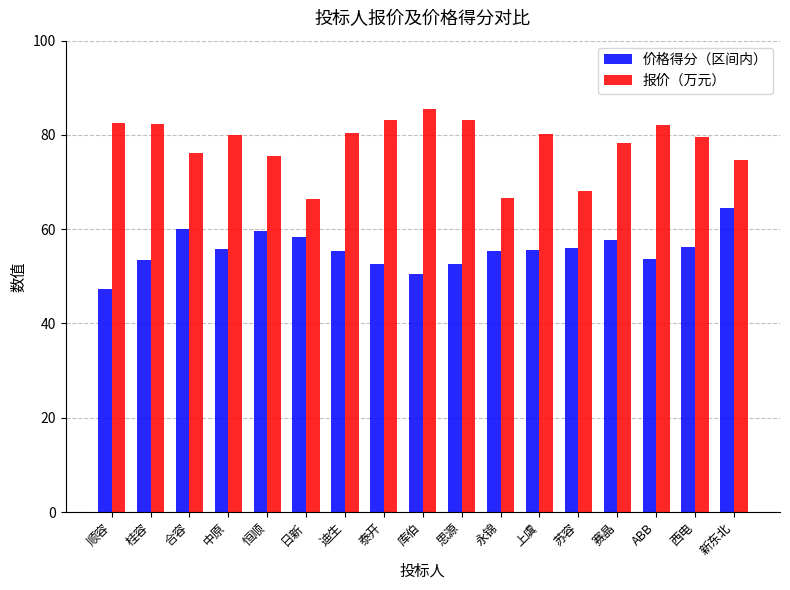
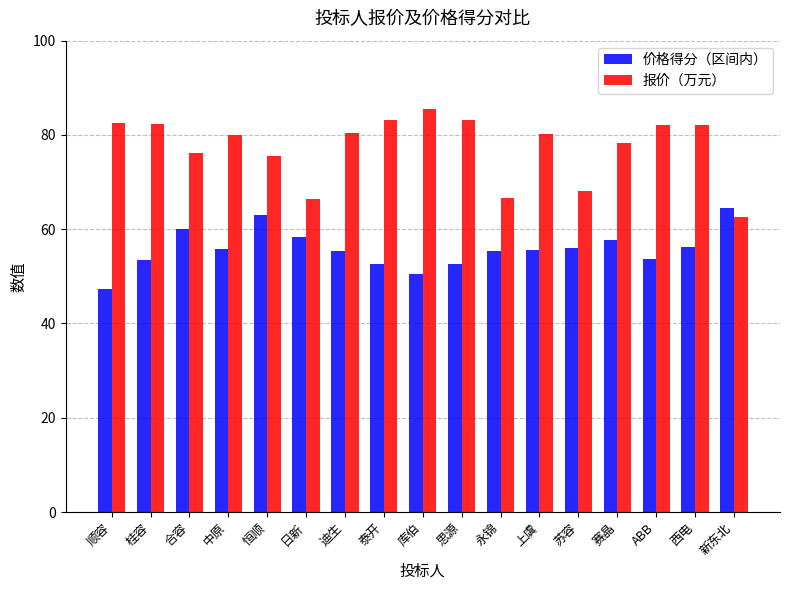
价格得分（区间内）, 恒顺: 60 -> 63
报价（万元）, 西电: 80 -> 82
报价（万元）, 新东北: 75 -> 62
